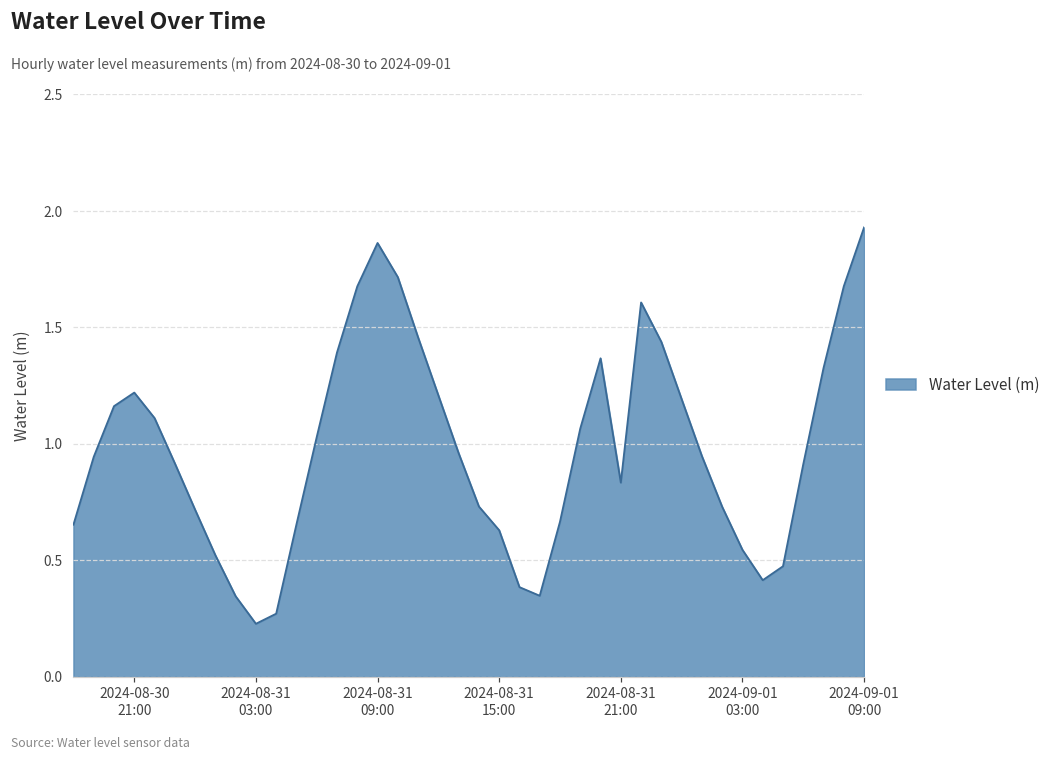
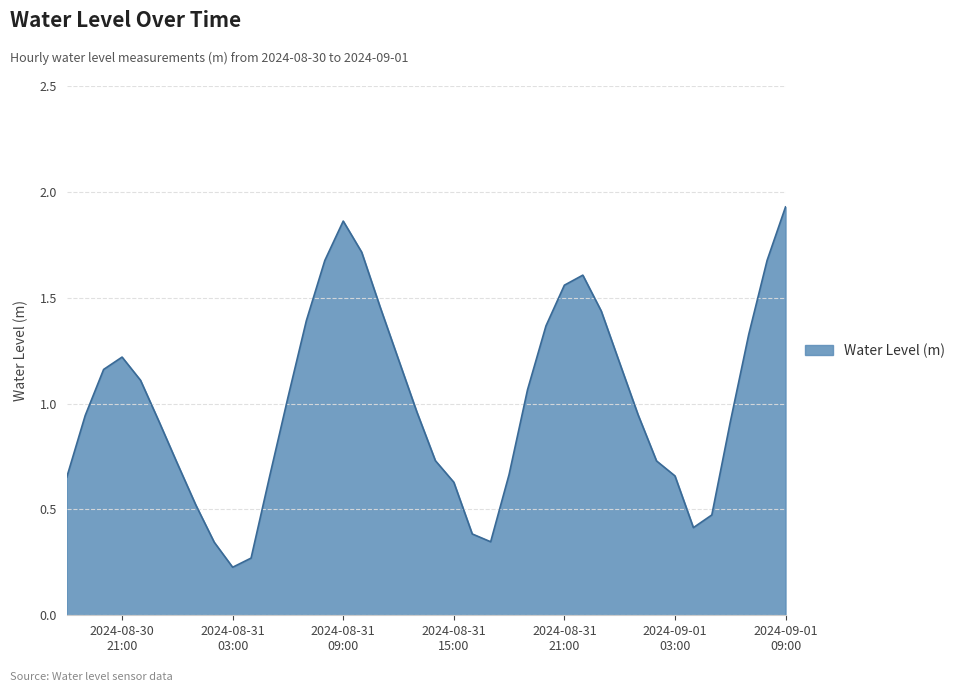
2024-08-31 21:00: 0.83 -> 1.56
2024-09-01 03:00: 0.54 -> 0.66
